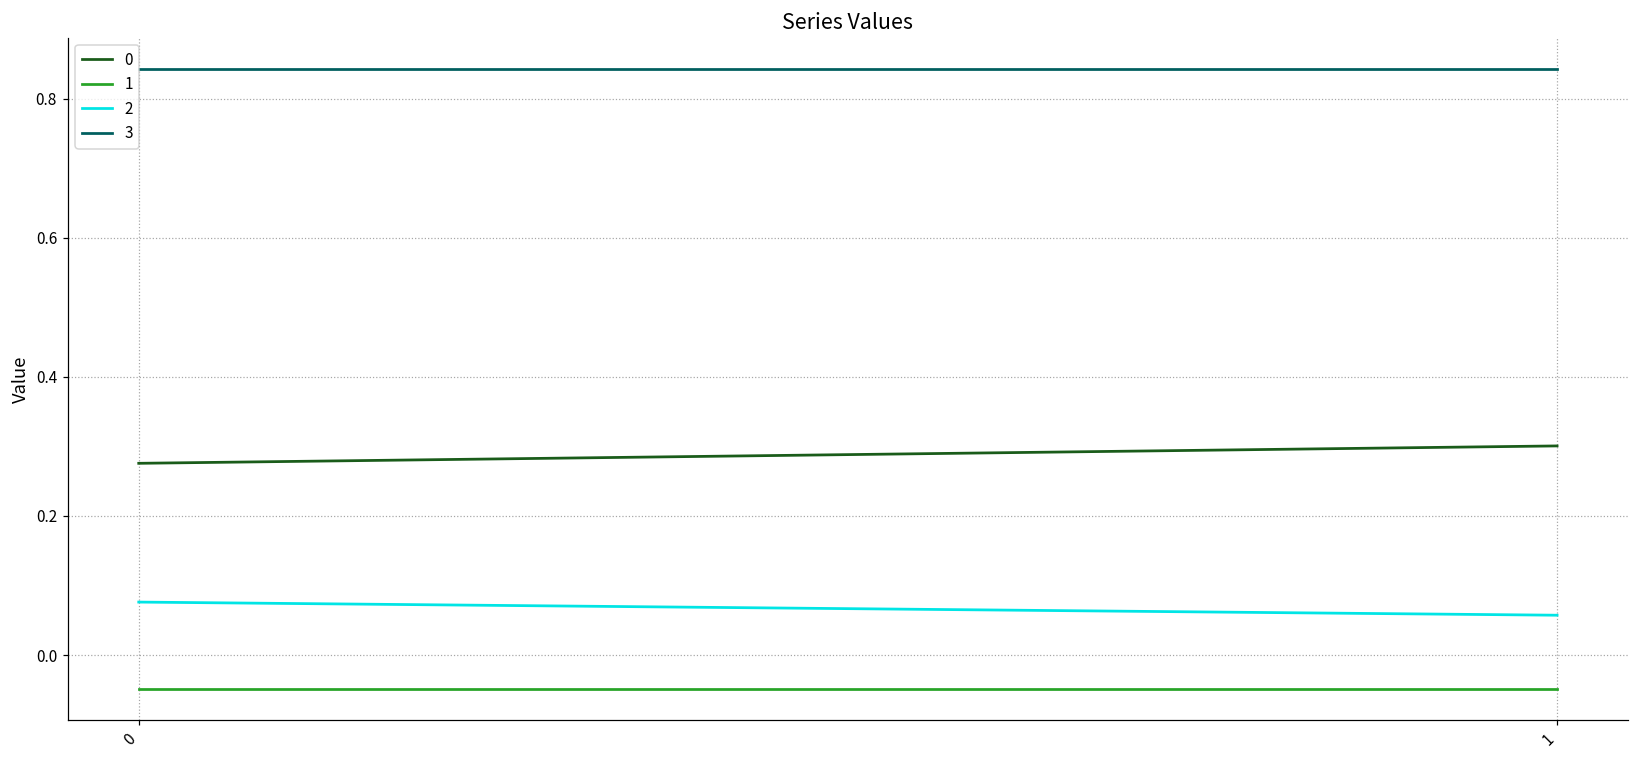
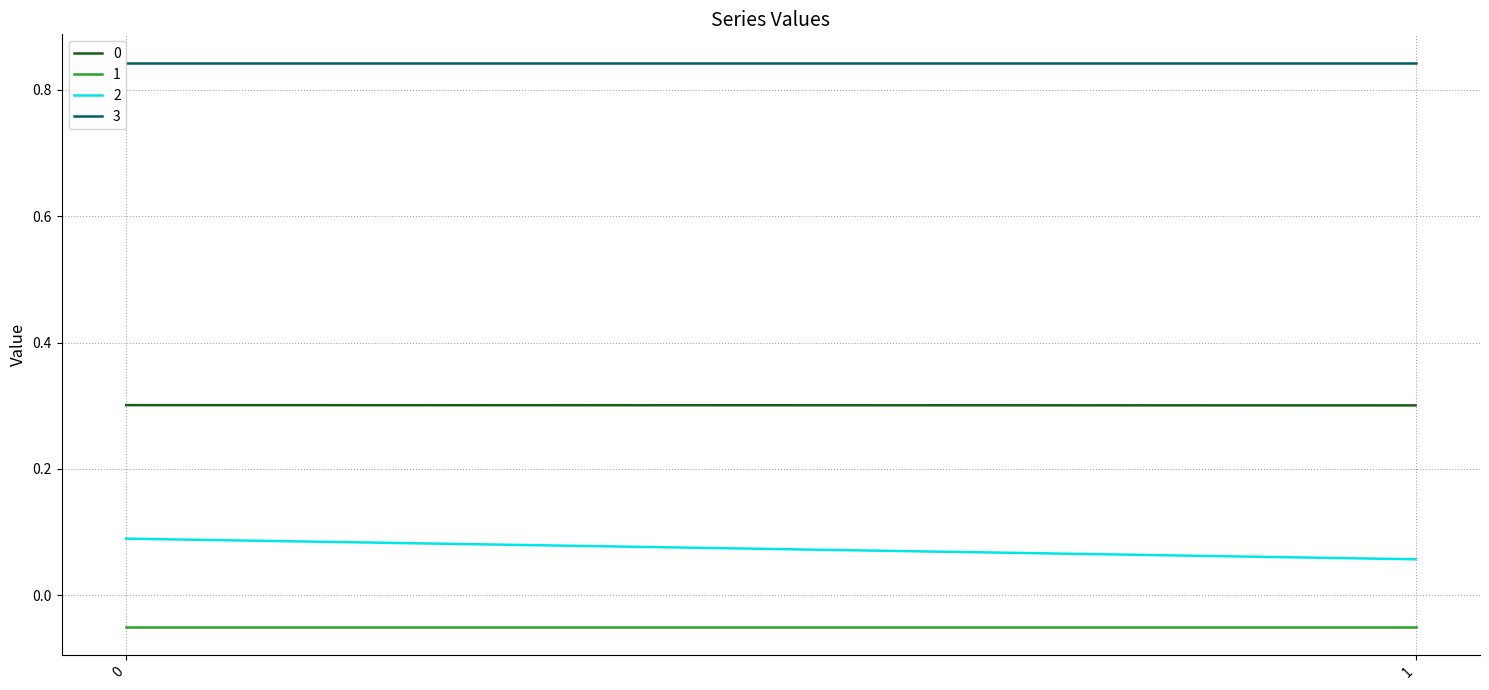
0, 0: 0.28 -> 0.30
2, 0: 0.08 -> 0.09
